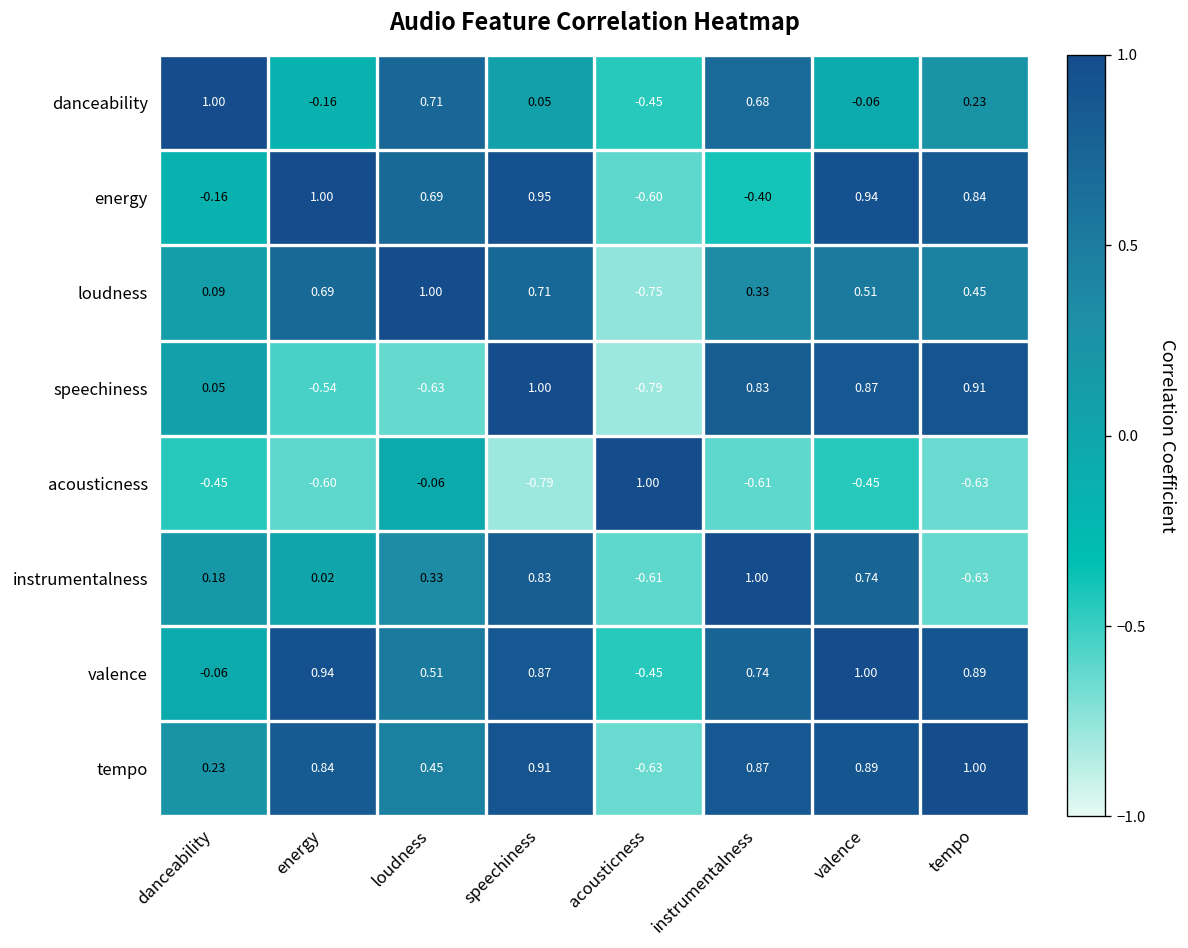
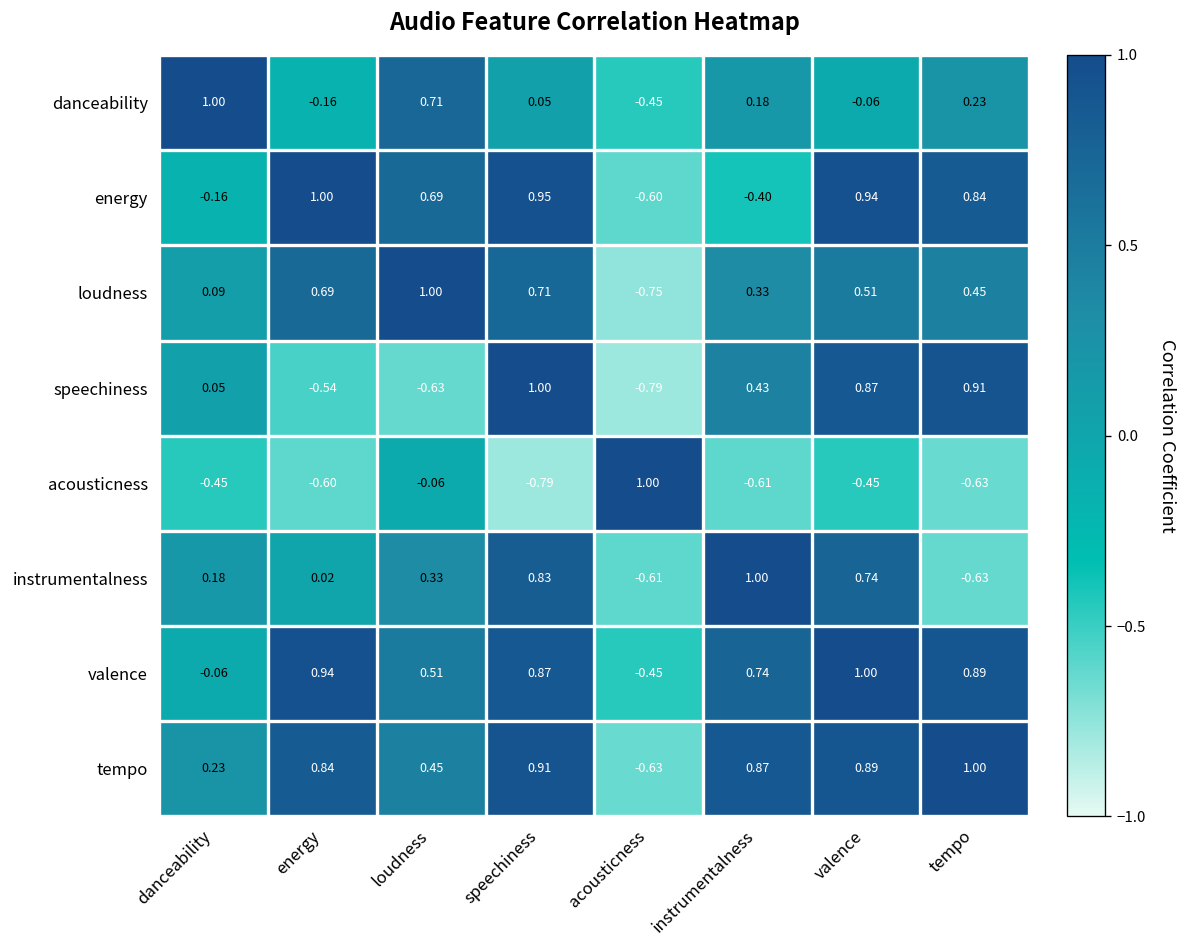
danceability, instrumentalness: 0.68 -> 0.18
speechiness, instrumentalness: 0.83 -> 0.43
